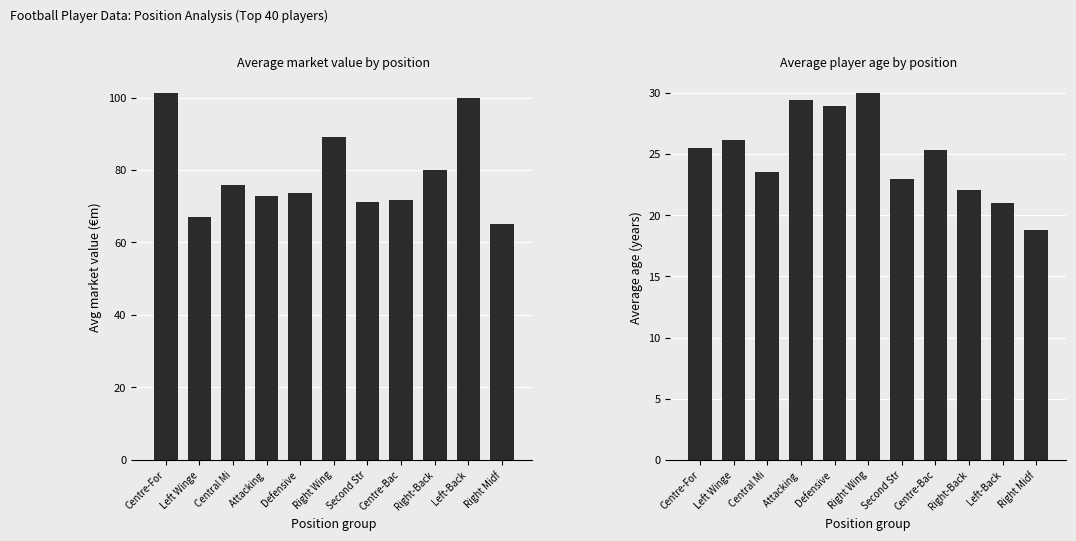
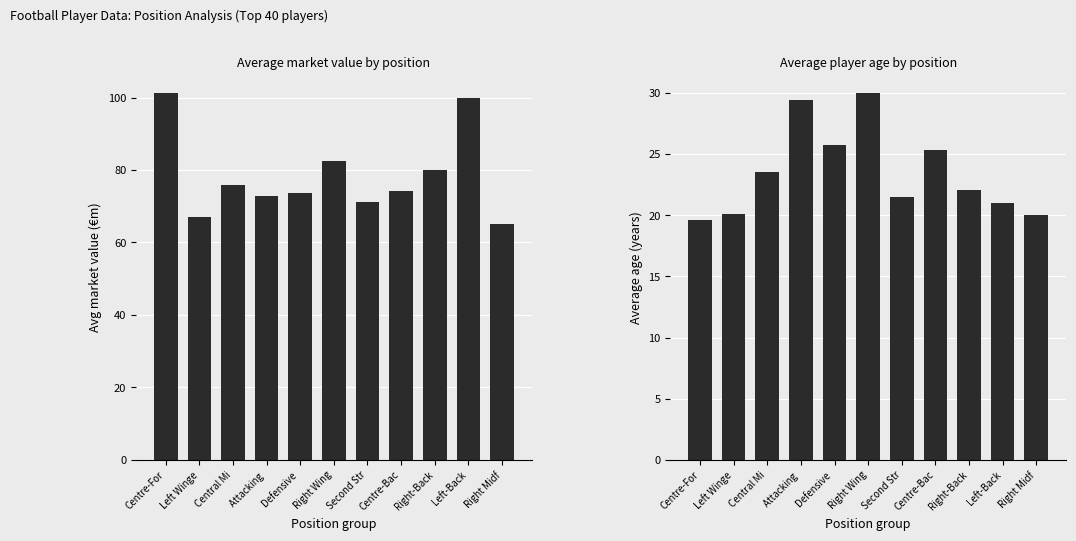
Average market value by position, Right Wing: 89 -> 83
Average market value by position, Centre-Bac: 72 -> 74
Average player age by position, Centre-For: 25.5 -> 19.6
Average player age by position, Left Winge: 26.2 -> 20.1
Average player age by position, Defensive: 28.9 -> 25.8
Average player age by position, Second Str: 23.0 -> 21.5
Average player age by position, Right Midf: 18.8 -> 20.0
